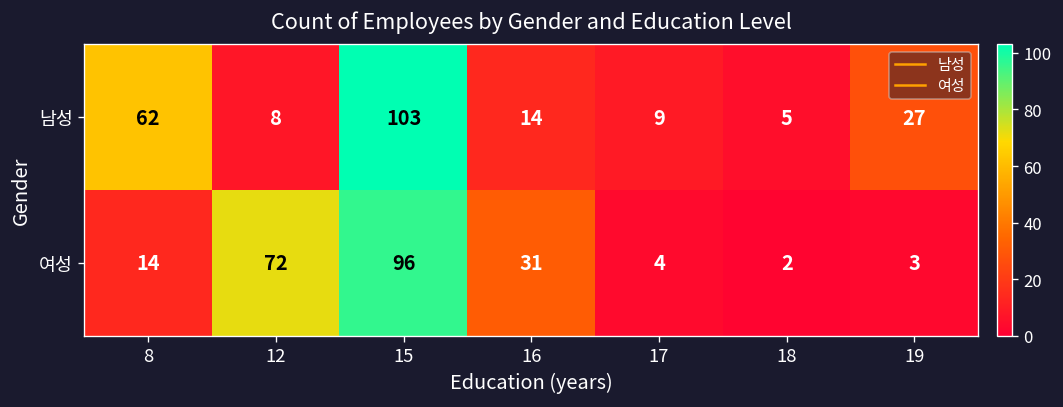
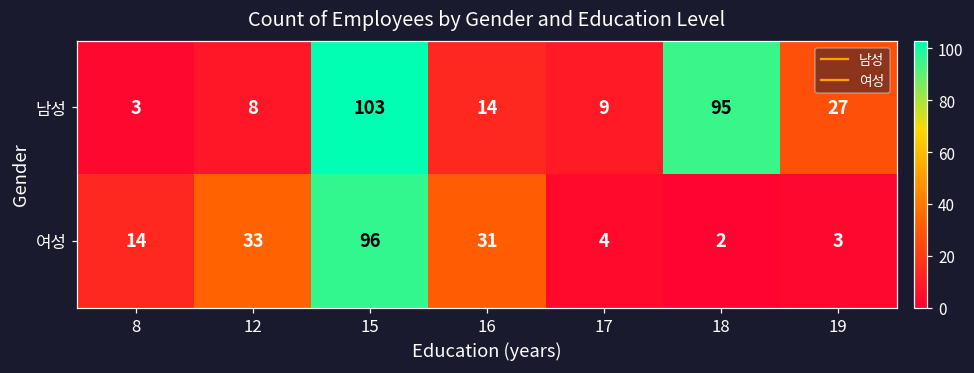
남성, 8: 62 -> 3
남성, 18: 5 -> 95
여성, 12: 72 -> 33
